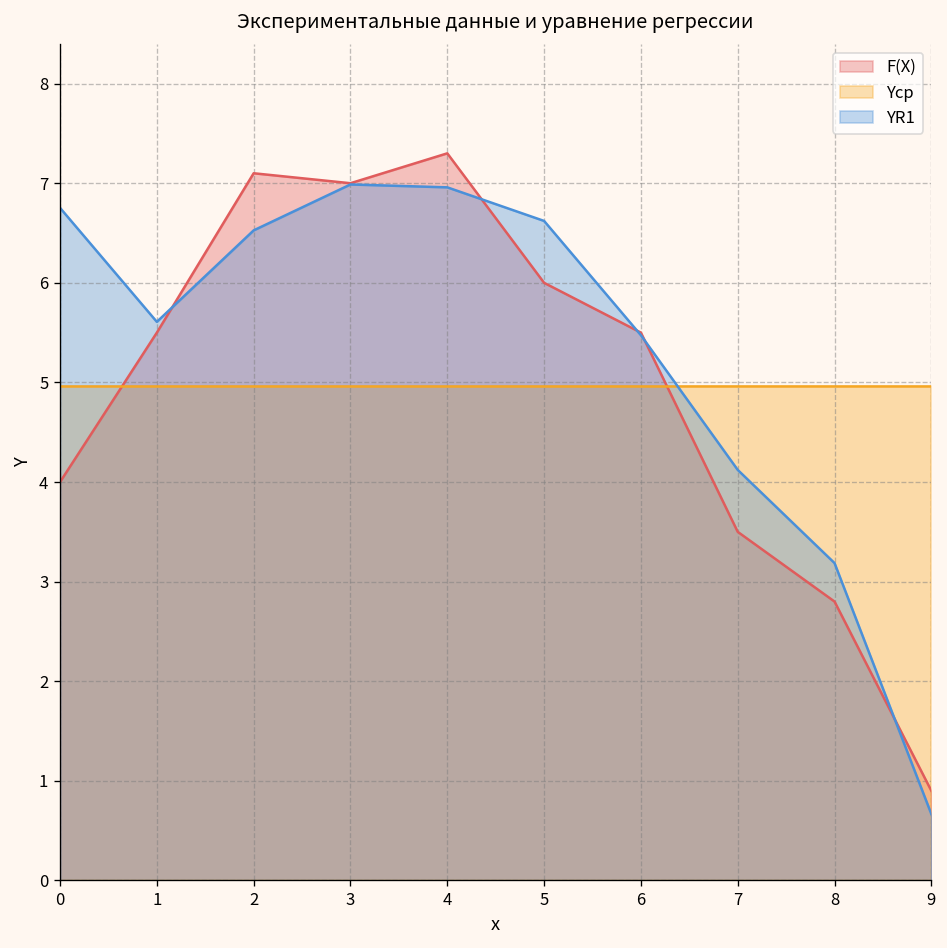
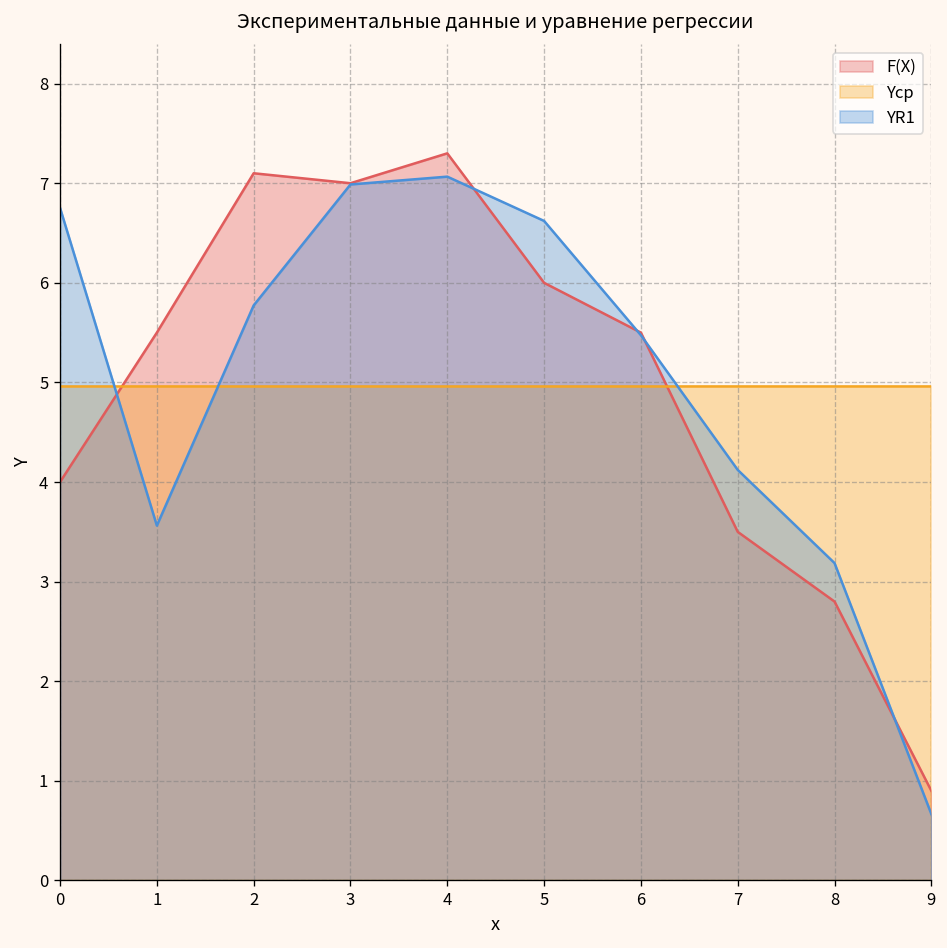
YR1, 1: 5.6 -> 3.6
YR1, 2: 6.5 -> 5.8
YR1, 4: 7.0 -> 7.1
